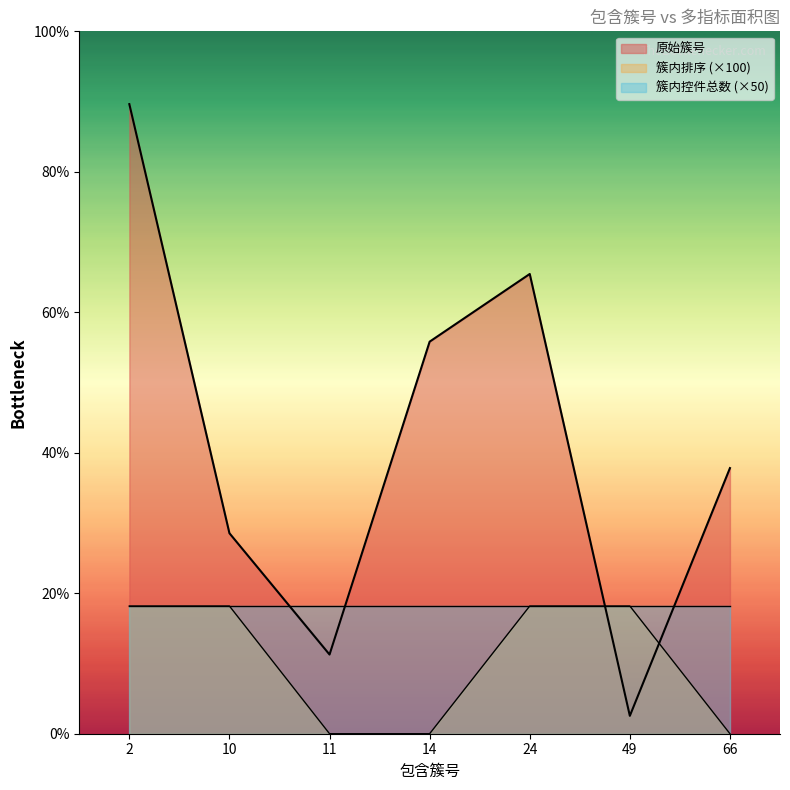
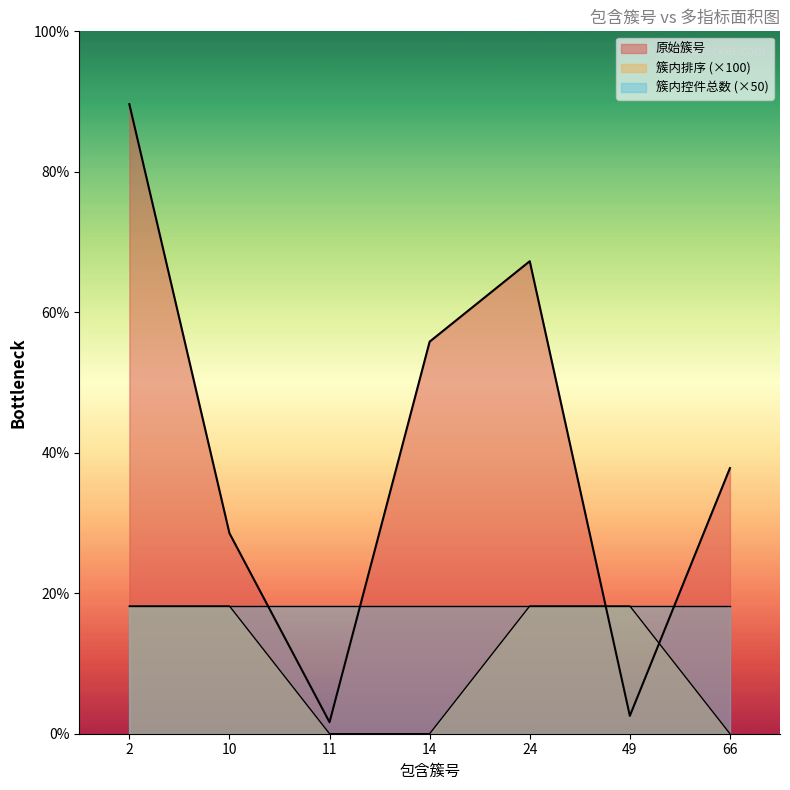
原始簇号, 11: 11% -> 2%
原始簇号, 24: 65% -> 67%
